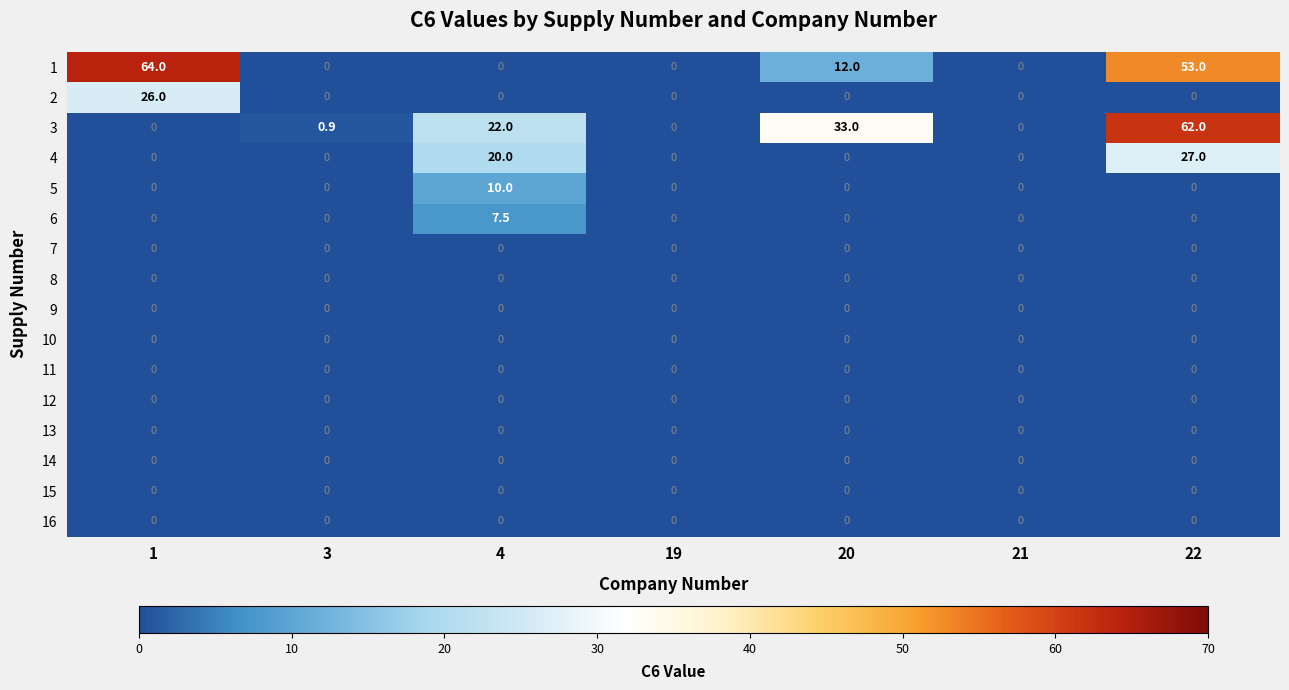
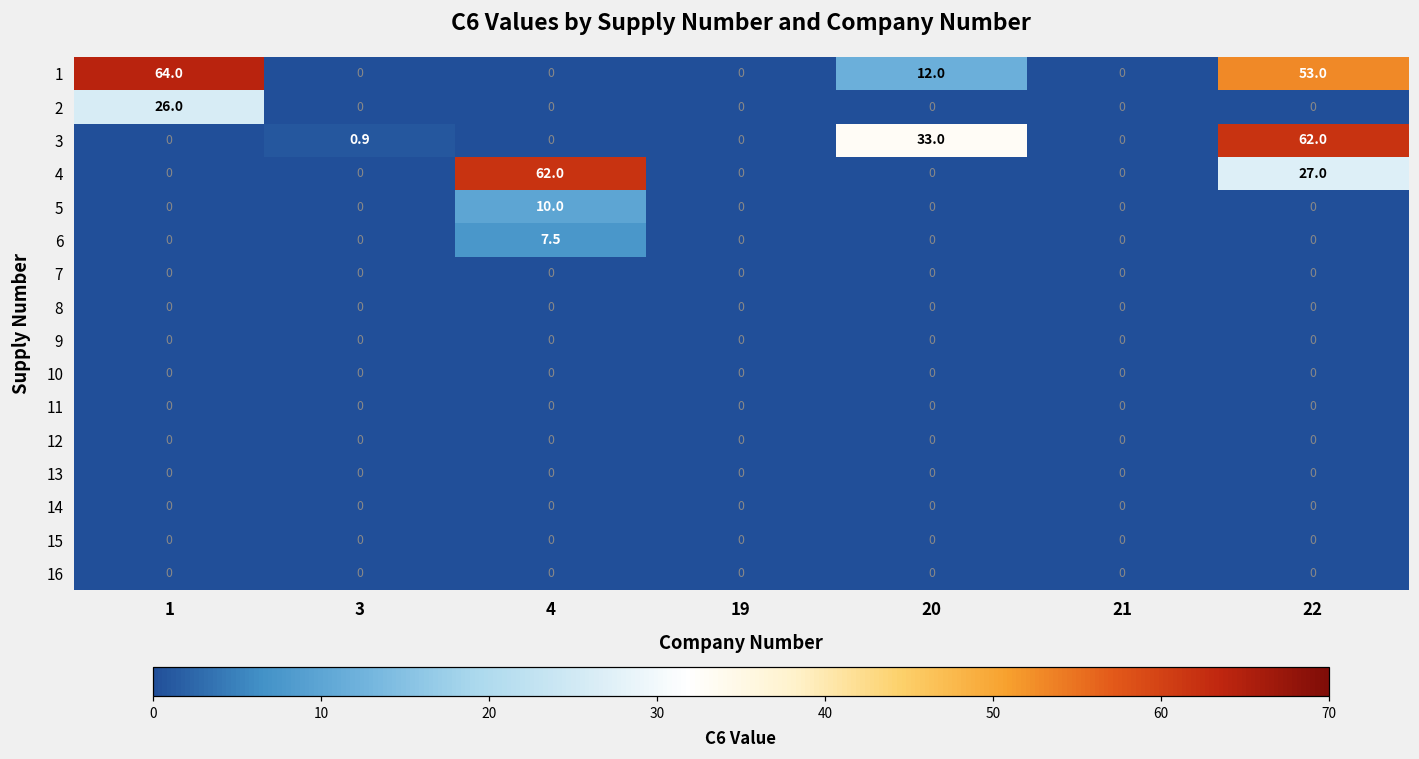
3, 4: 22.0 -> 0
4, 4: 20.0 -> 62.0
